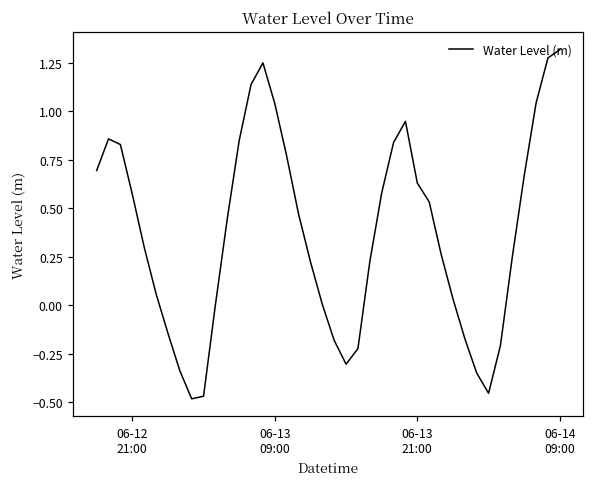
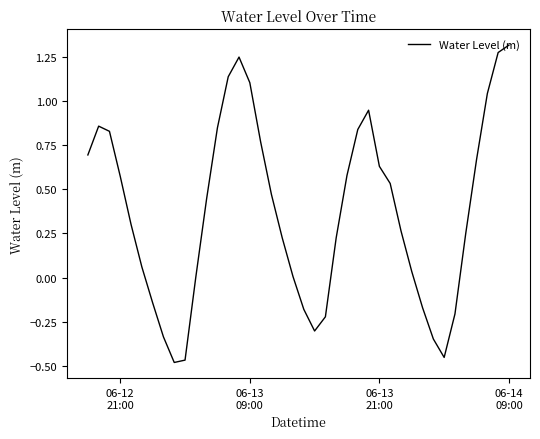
06-13 09:00: 1.04 -> 1.10
